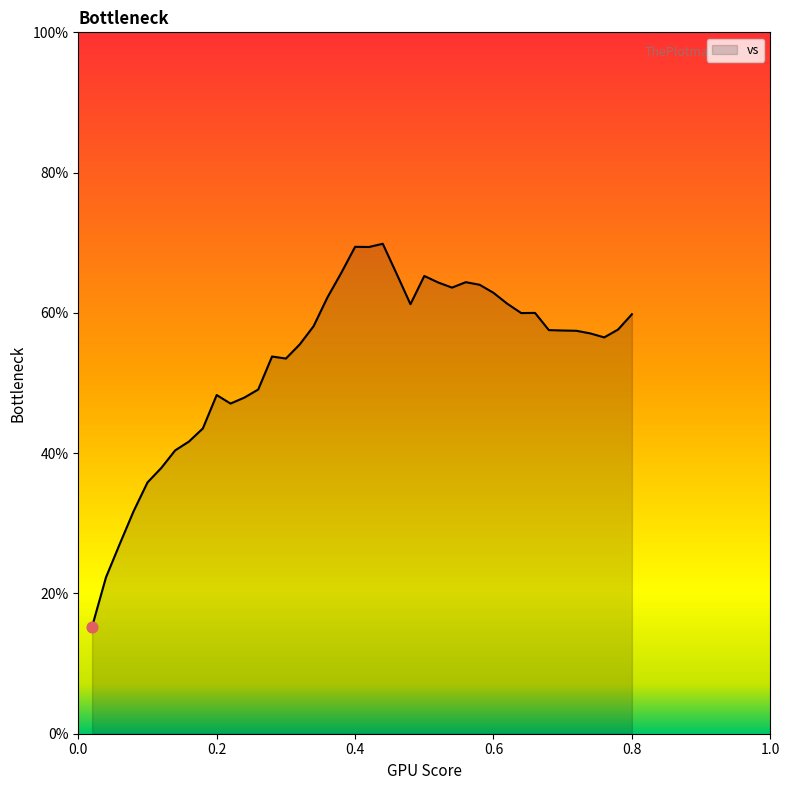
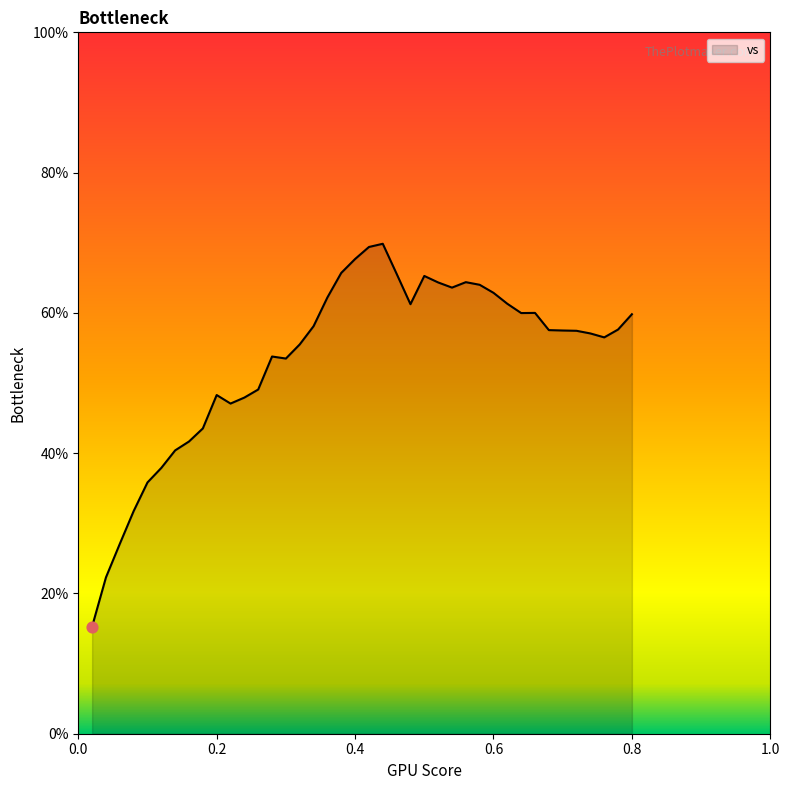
vs, 0.4: 69% -> 68%
